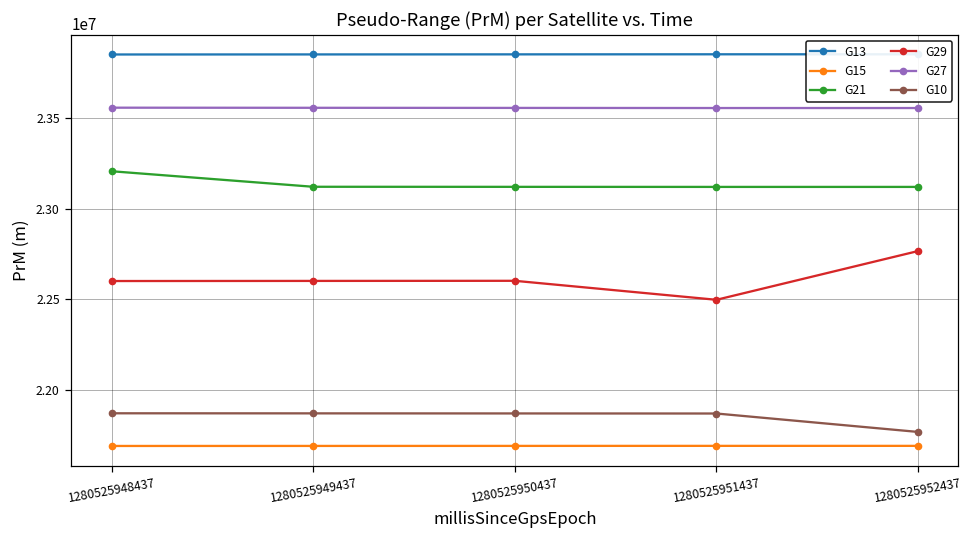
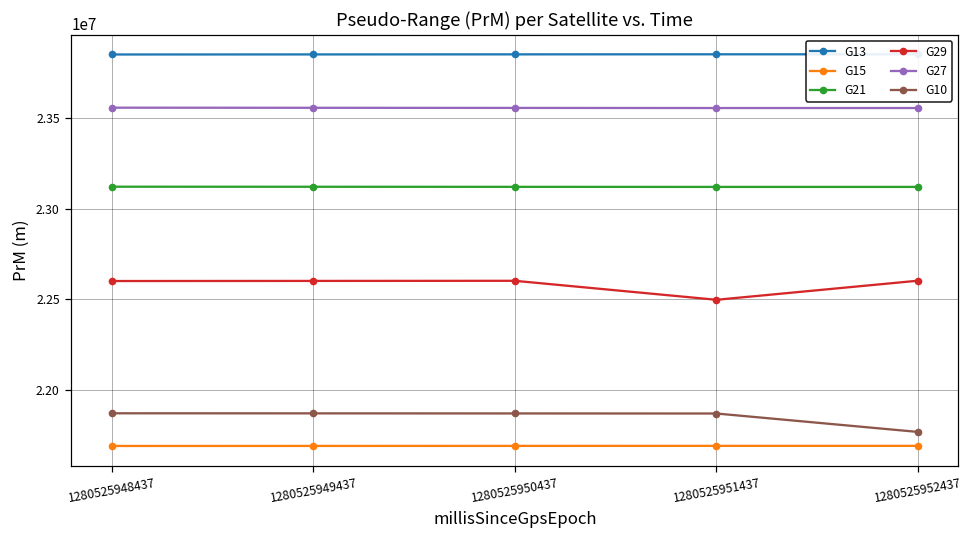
G21, 1280525948437: 23210000 -> 23120000
G29, 1280525952437: 22770000 -> 22600000
